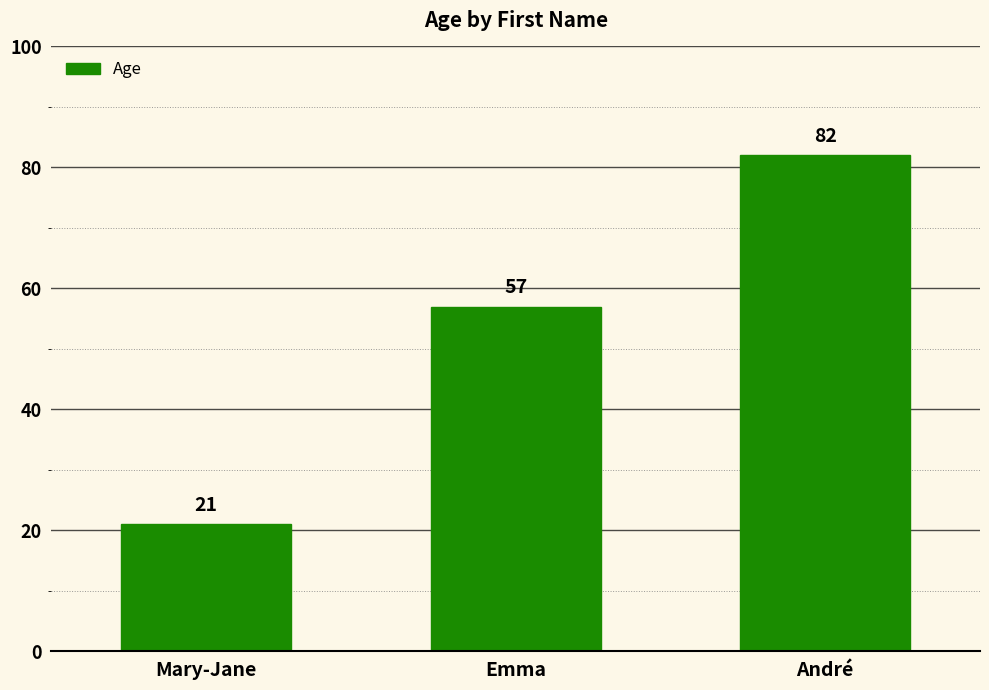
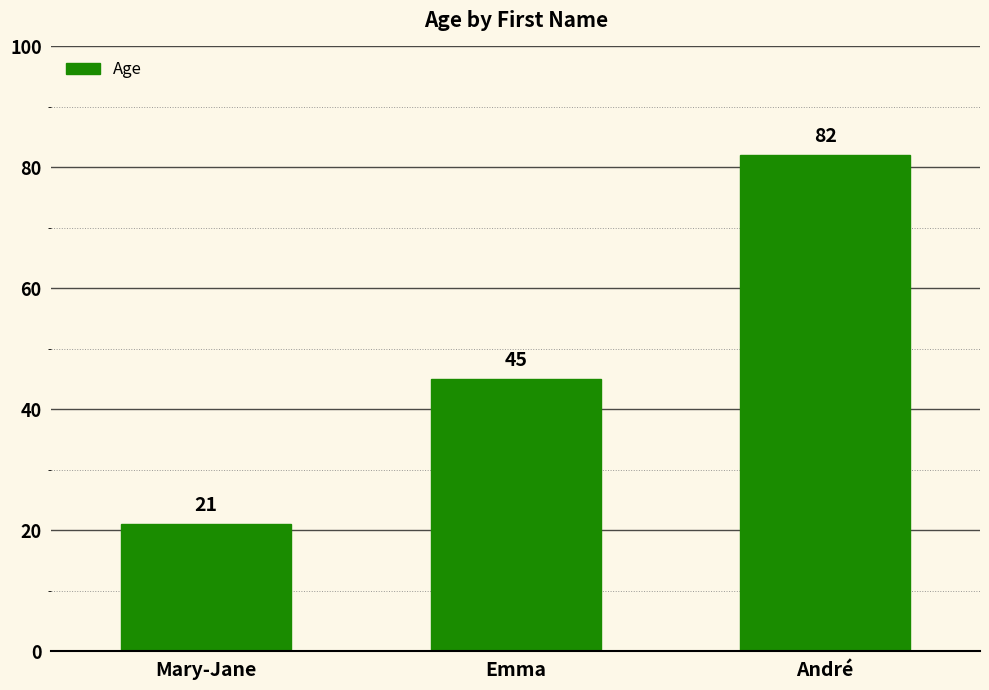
Emma: 57 -> 45
